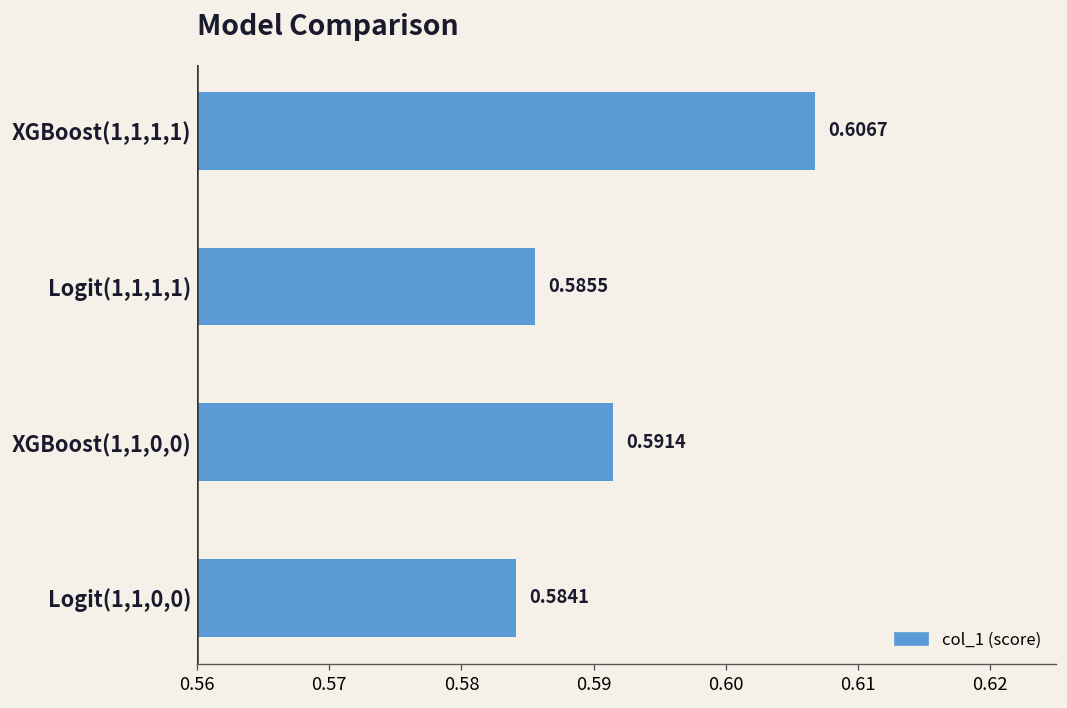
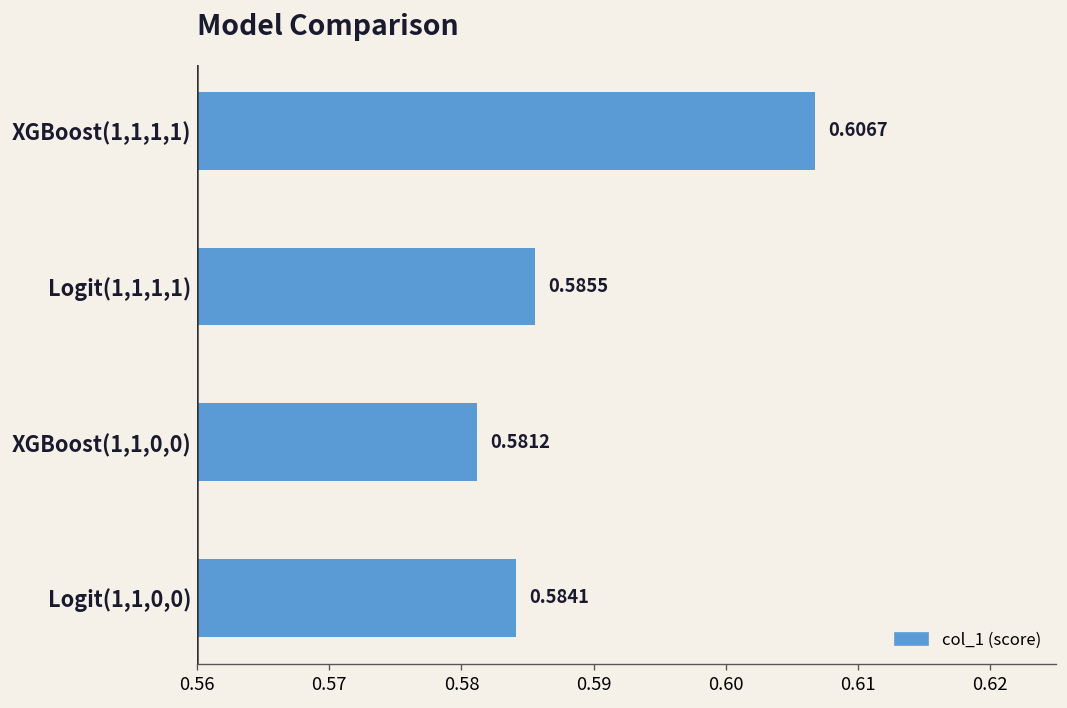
XGBoost(1,1,0,0): 0.5914 -> 0.5812
